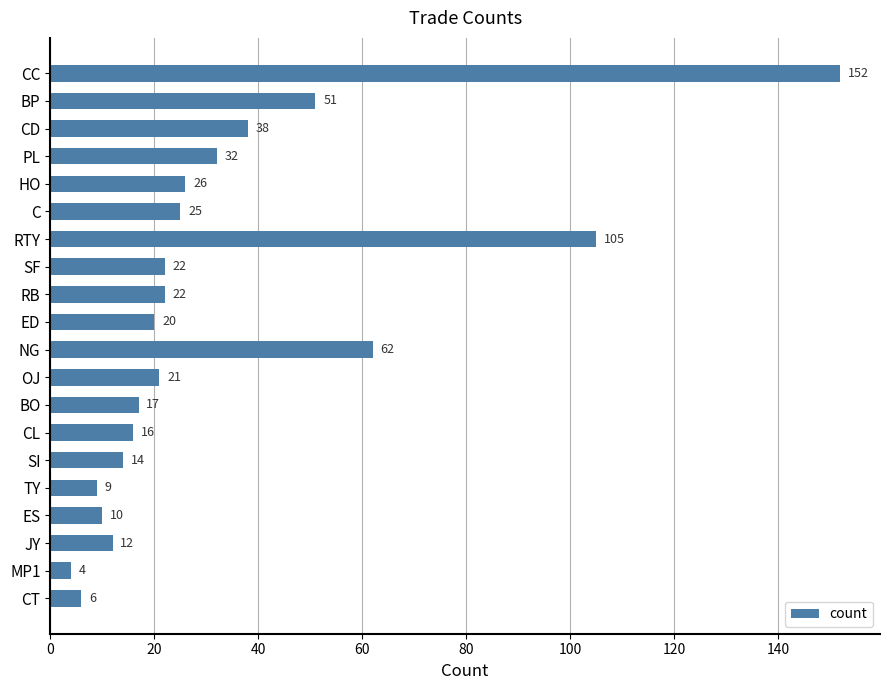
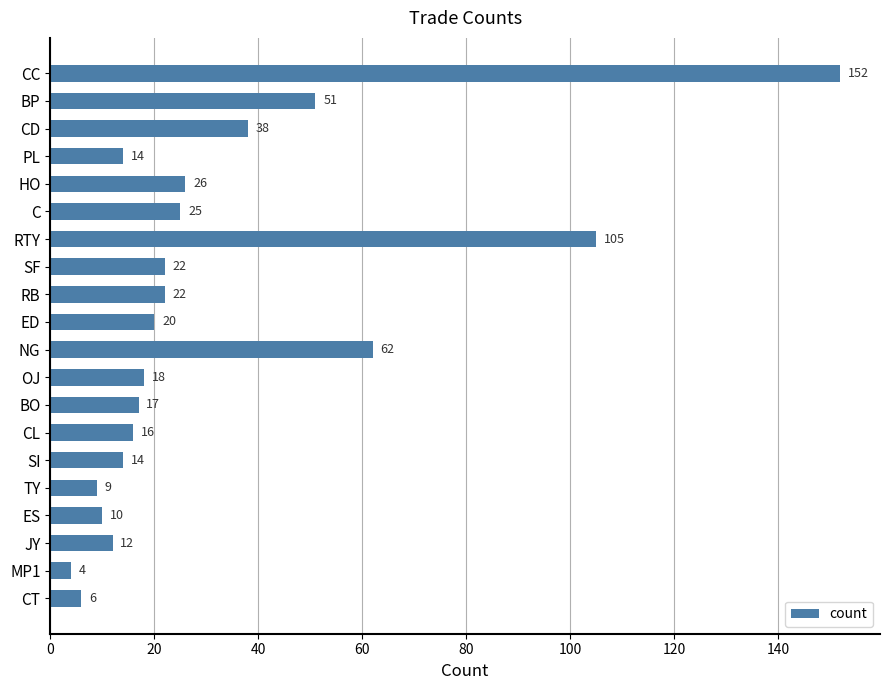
PL: 32 -> 14
OJ: 21 -> 18
